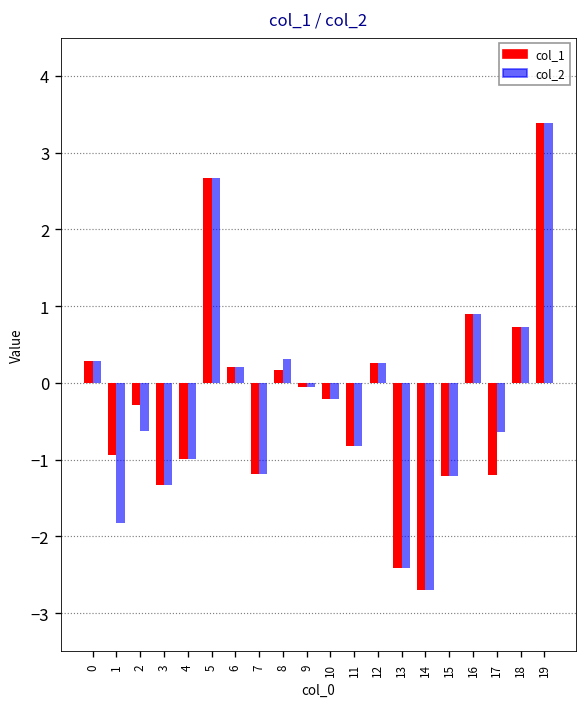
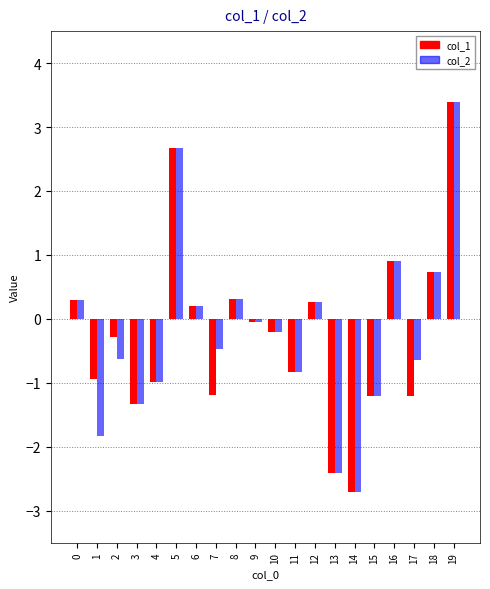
col_2, 7: -1.2 -> -0.5
col_1, 8: 0.2 -> 0.3
